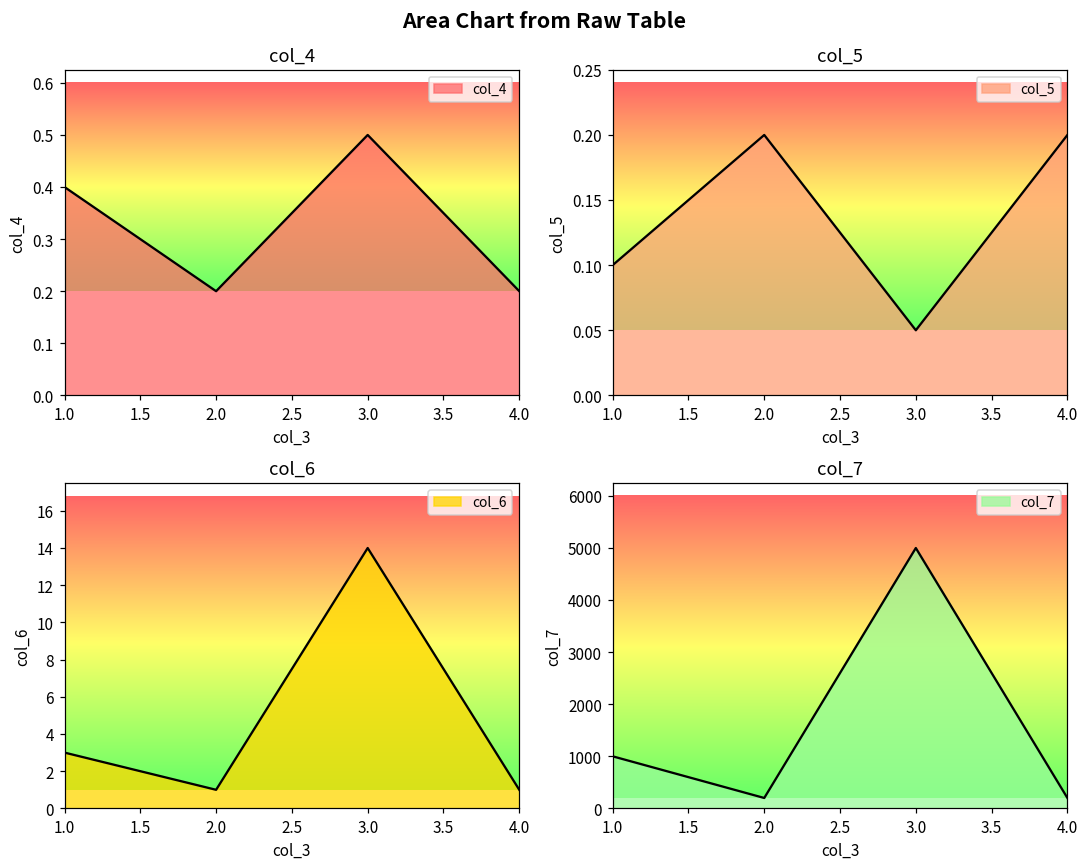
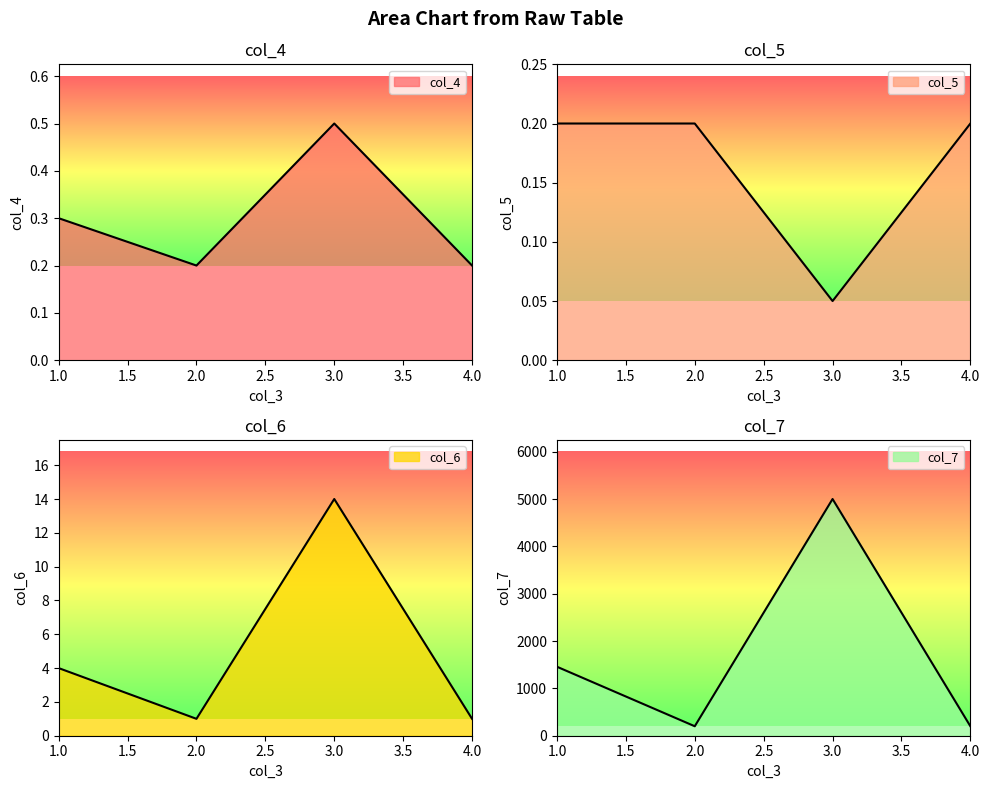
col_4, 1.0: 0.4 -> 0.3
col_5, 1.0: 0.1 -> 0.2
col_6, 1.0: 3 -> 4
col_7, 1.0: 1000 -> 1500
